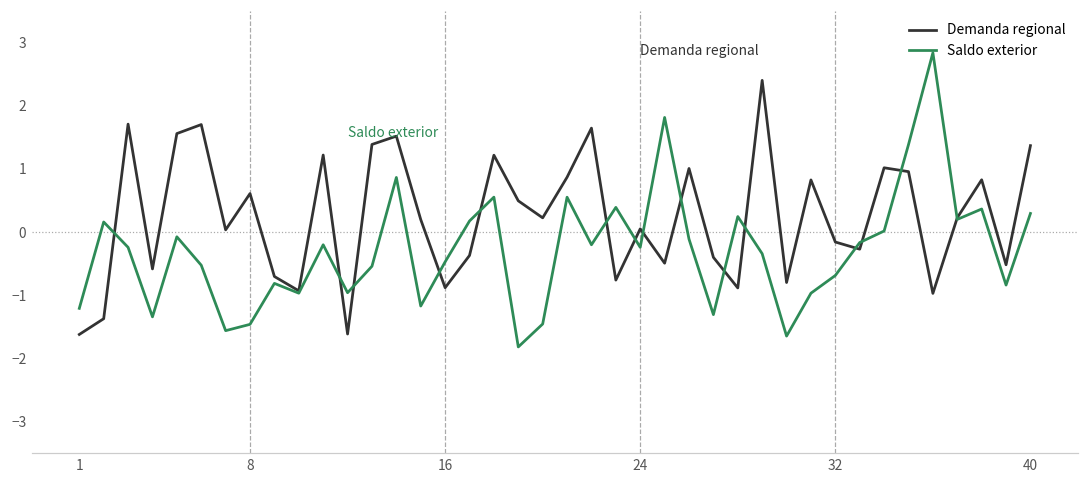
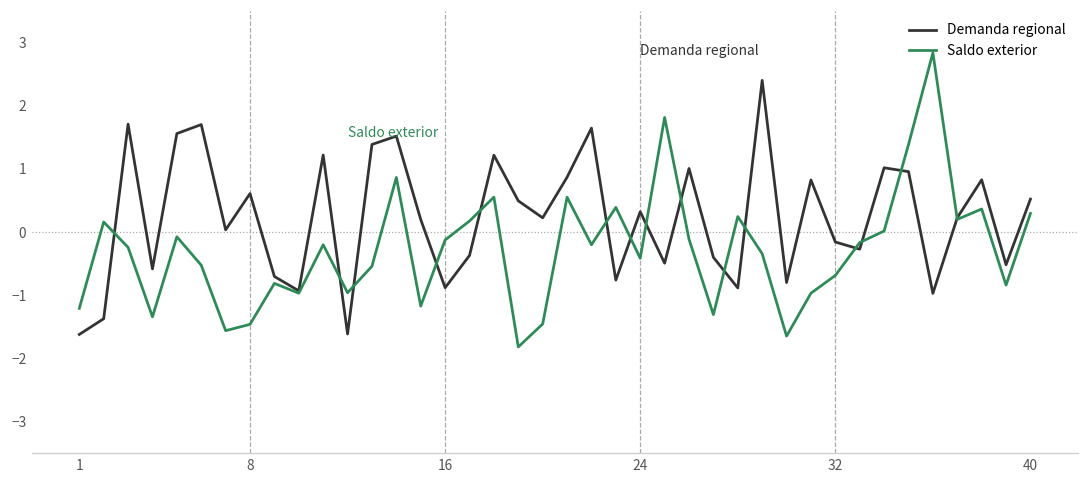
Saldo exterior, 16: -0.5 -> -0.1
Demanda regional, 24: 0.1 -> 0.3
Saldo exterior, 24: -0.2 -> -0.4
Demanda regional, 40: 1.4 -> 0.5
